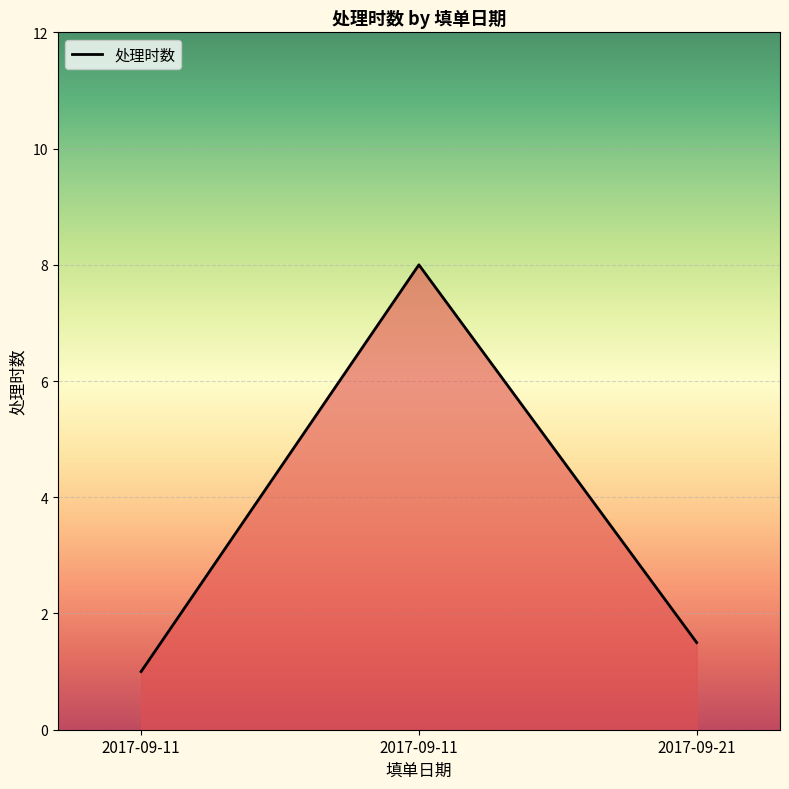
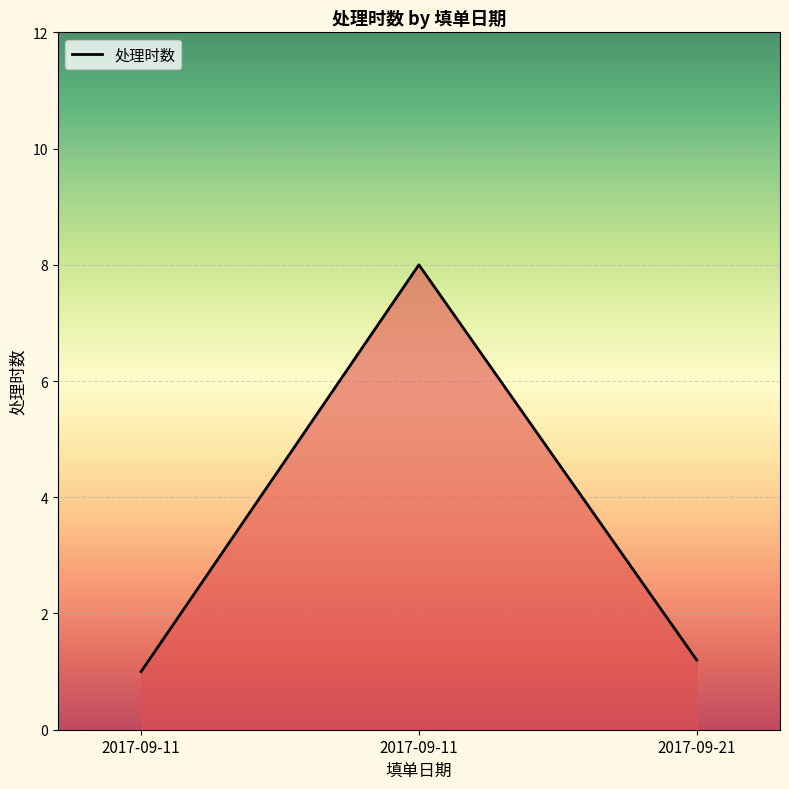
2017-09-21: 1.5 -> 1.2
